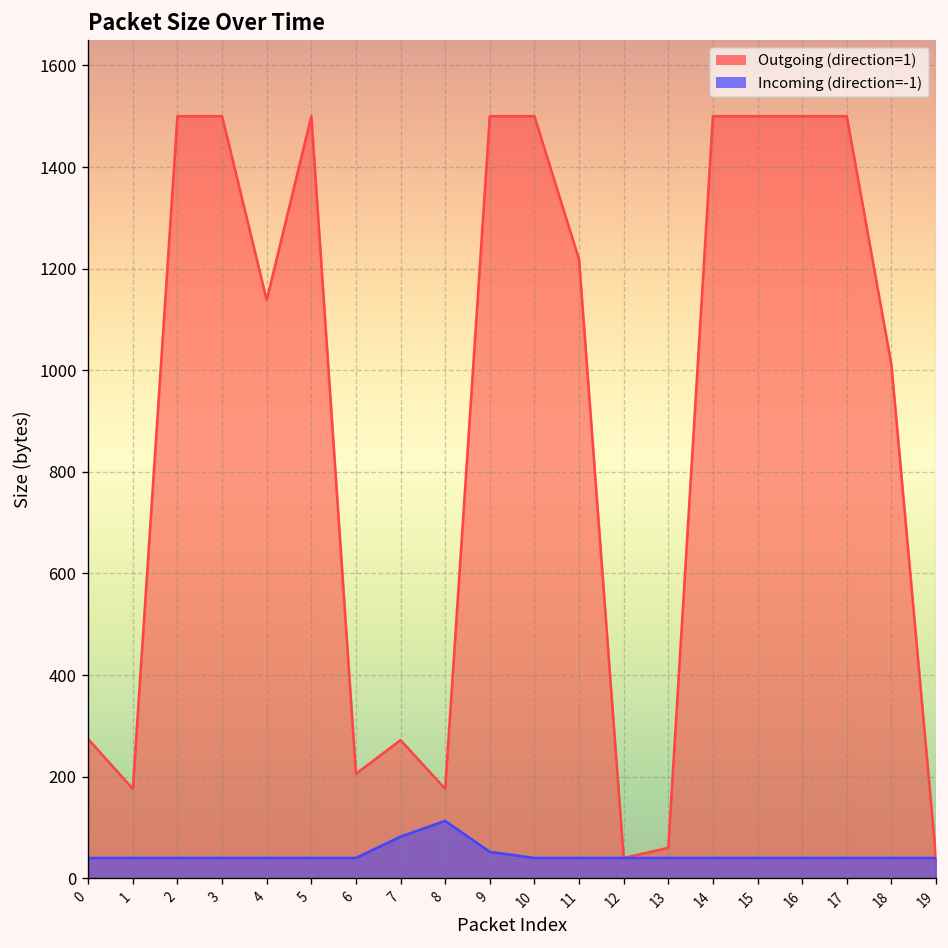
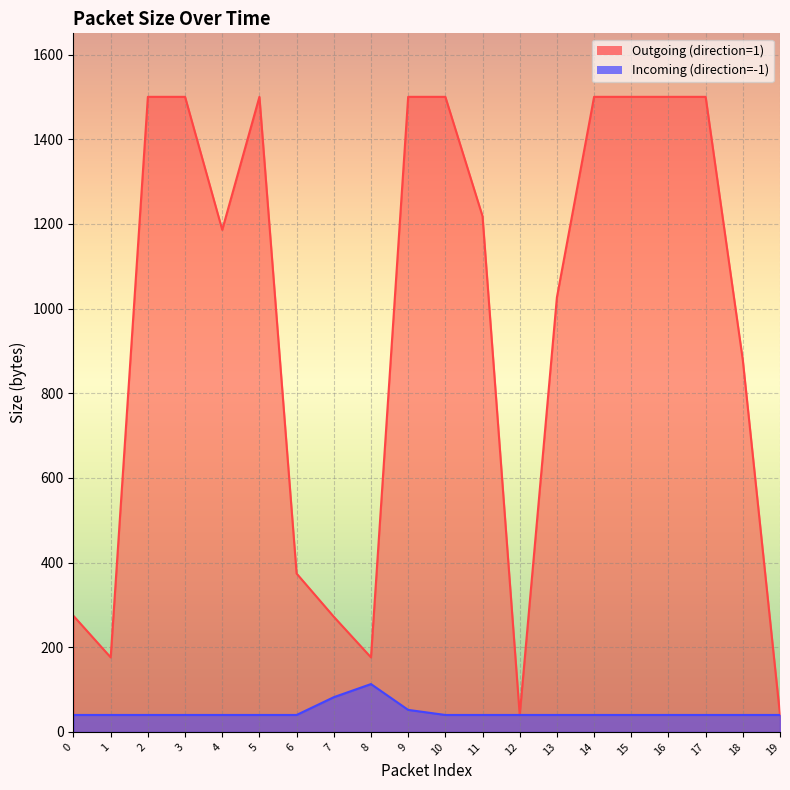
Outgoing (direction=1), 4: 1140 -> 1190
Outgoing (direction=1), 6: 210 -> 370
Outgoing (direction=1), 13: 60 -> 1030
Outgoing (direction=1), 18: 1010 -> 880
